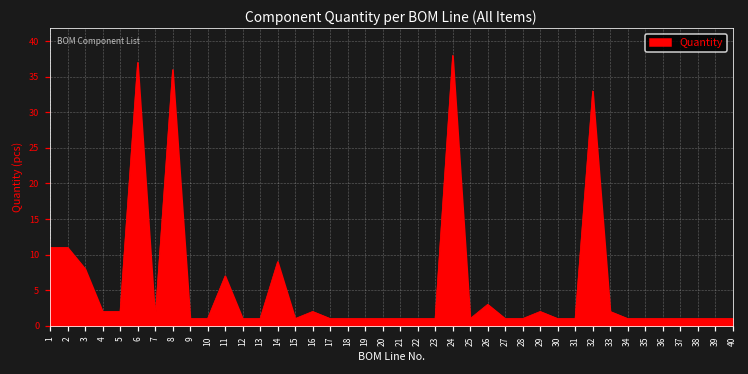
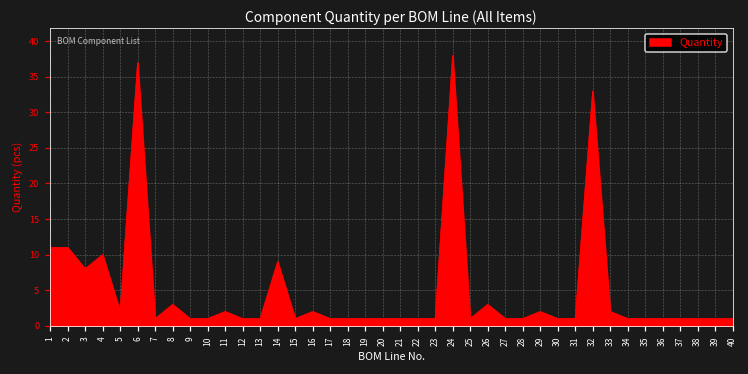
4: 2 -> 10
8: 36 -> 3
11: 7 -> 2
